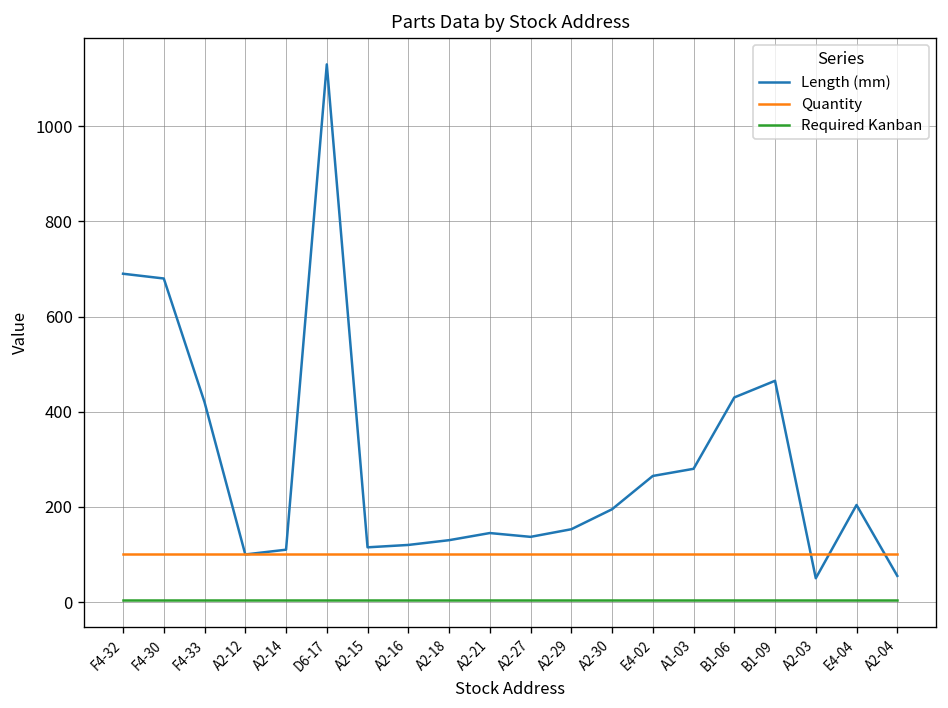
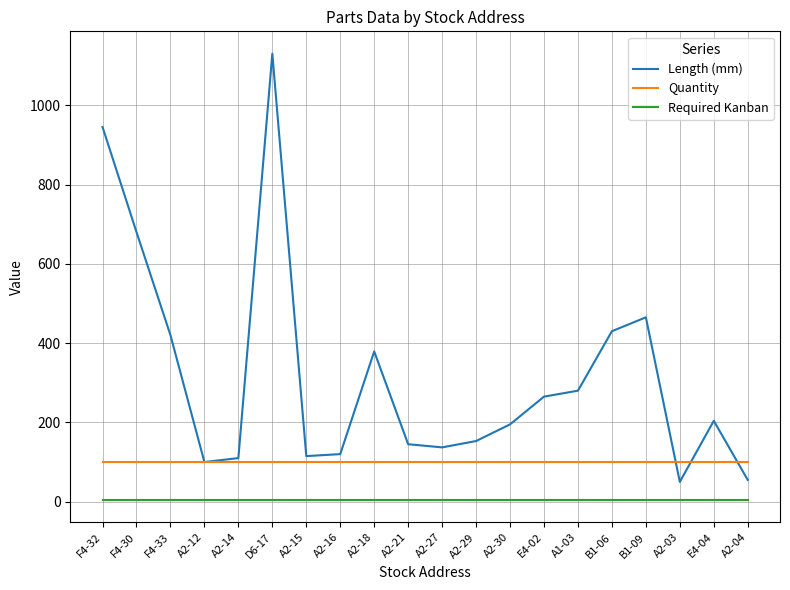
Length (mm), F4-32: 690 -> 950
Length (mm), A2-18: 130 -> 380
